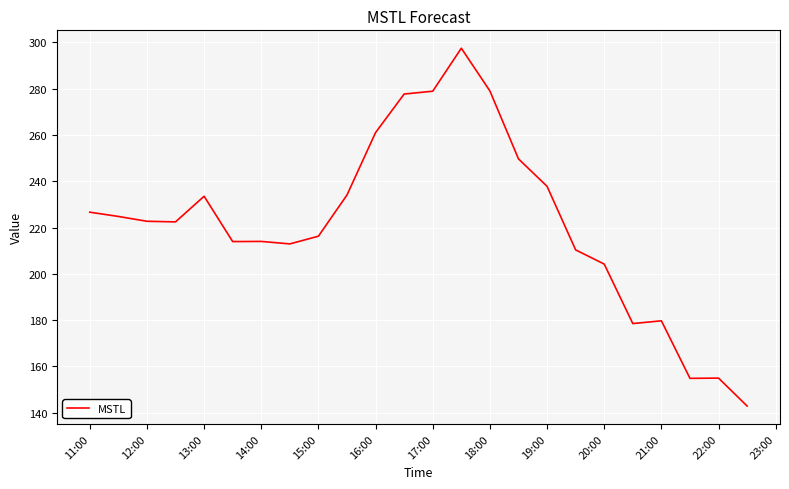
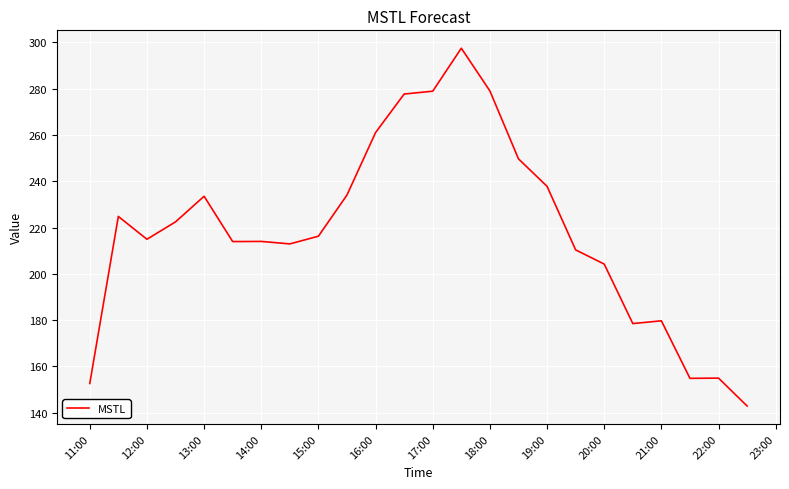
11:00: 227 -> 153
12:00: 223 -> 215
